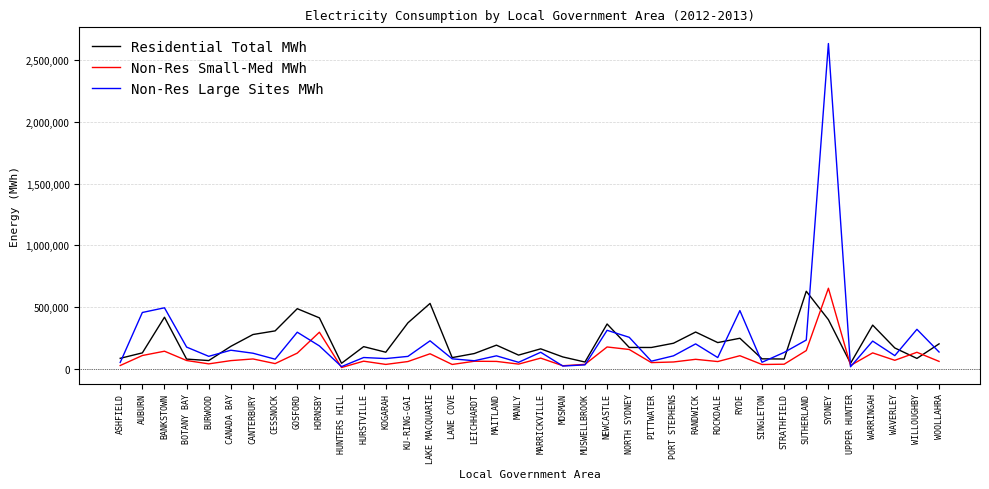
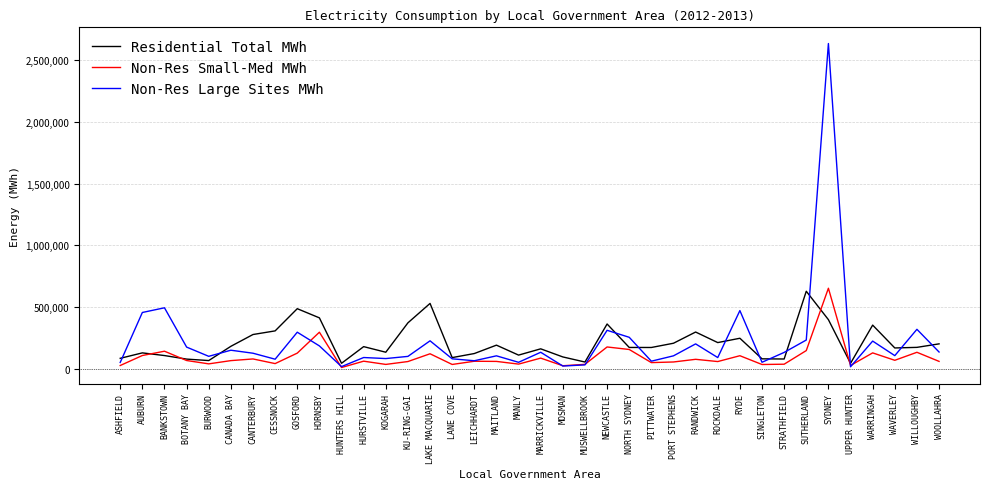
Residential Total MWh, BANKSTOWN: 420,000 -> 110,000
Residential Total MWh, WILLOUGHBY: 80,000 -> 170,000
